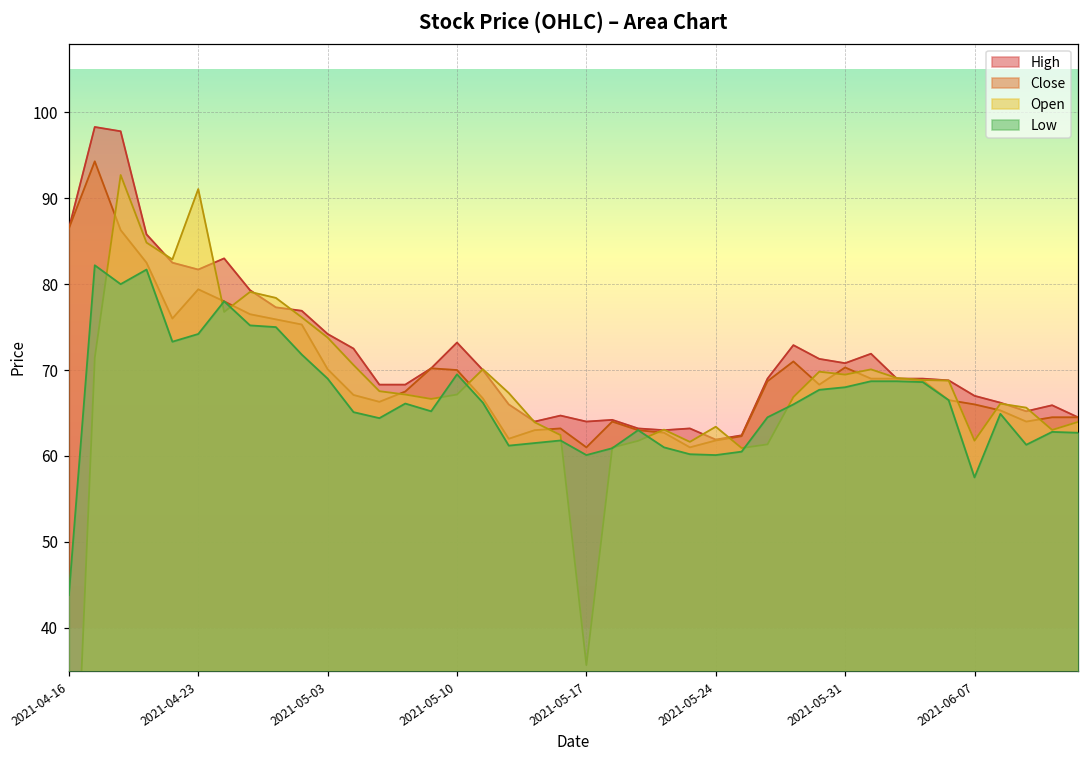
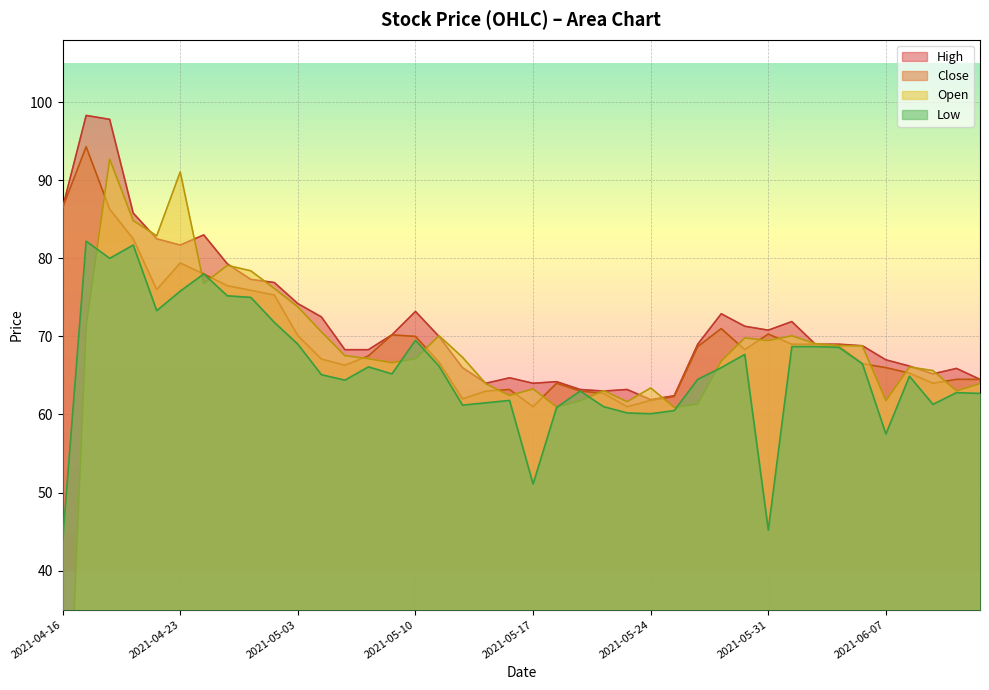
Low, 2021-04-23: 74 -> 76
Open, 2021-05-17: 36 -> 63
Low, 2021-05-17: 60 -> 51
Low, 2021-05-31: 68 -> 45
